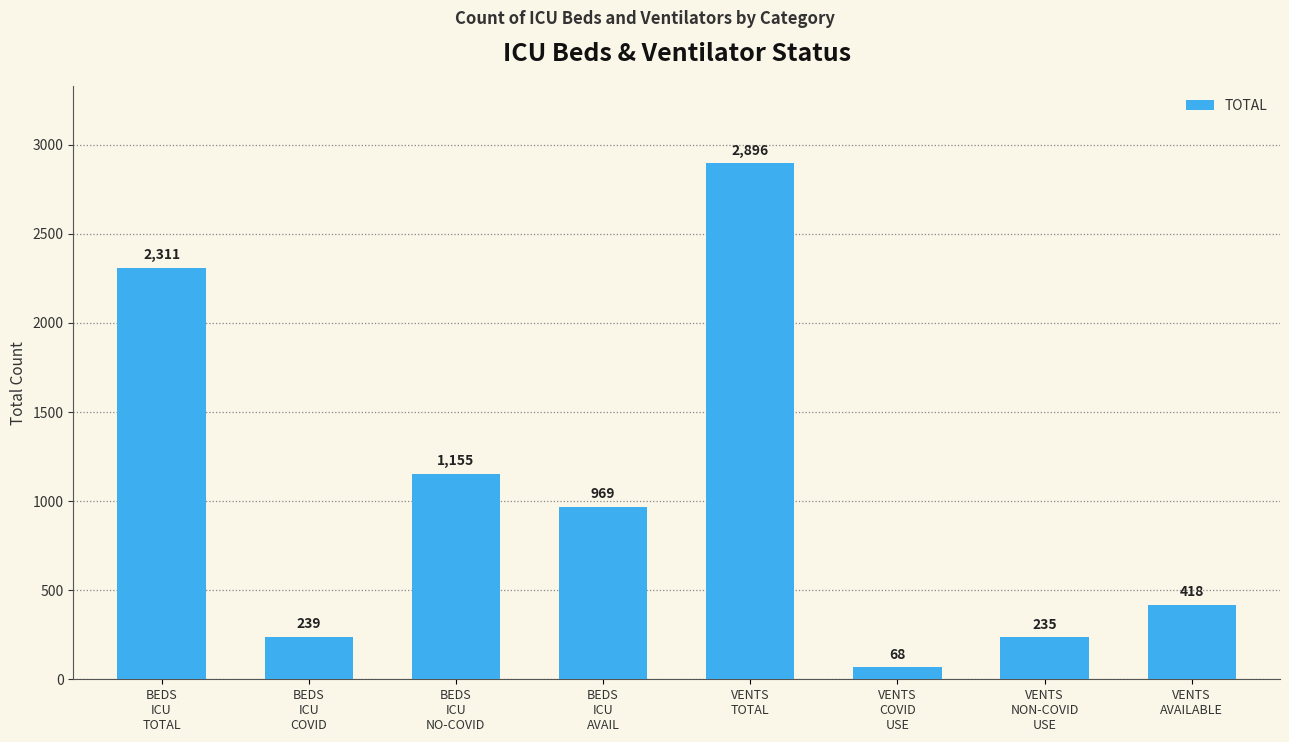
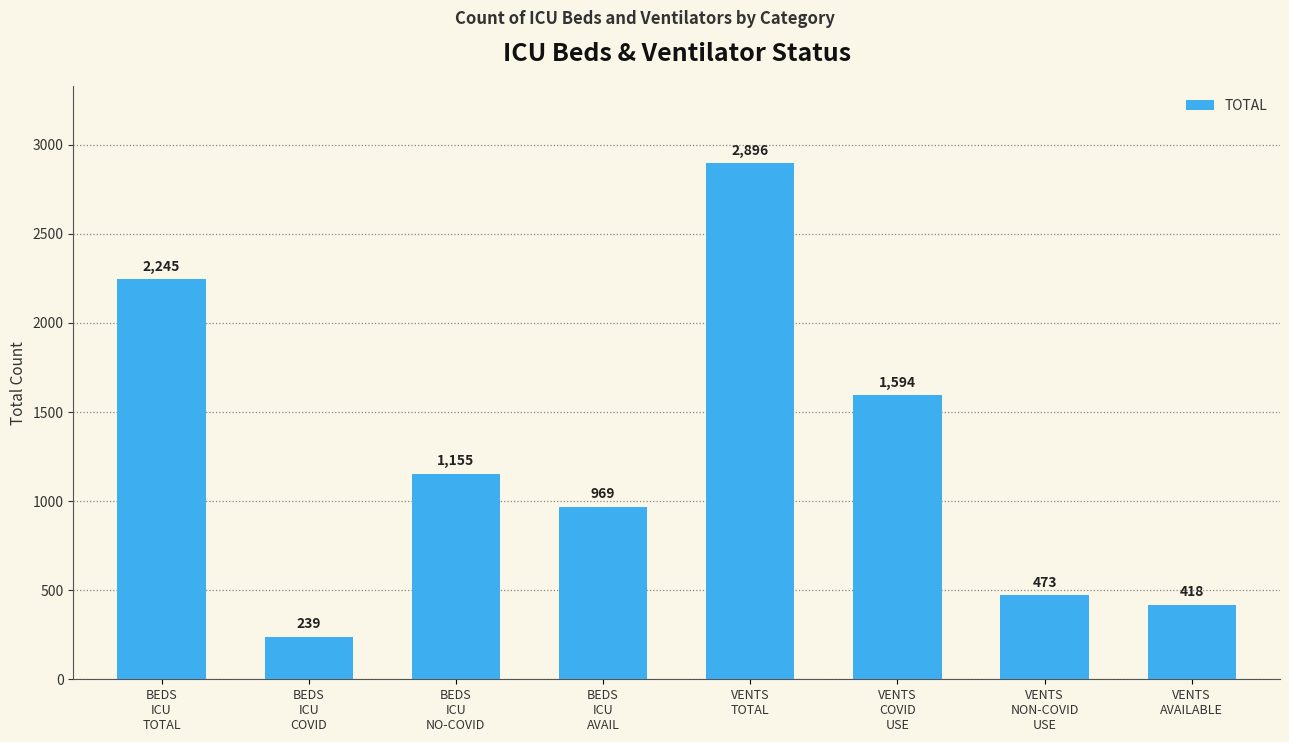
BEDS ICU TOTAL: 2,311 -> 2,245
VENTS COVID USE: 68 -> 1,594
VENTS NON-COVID USE: 235 -> 473
